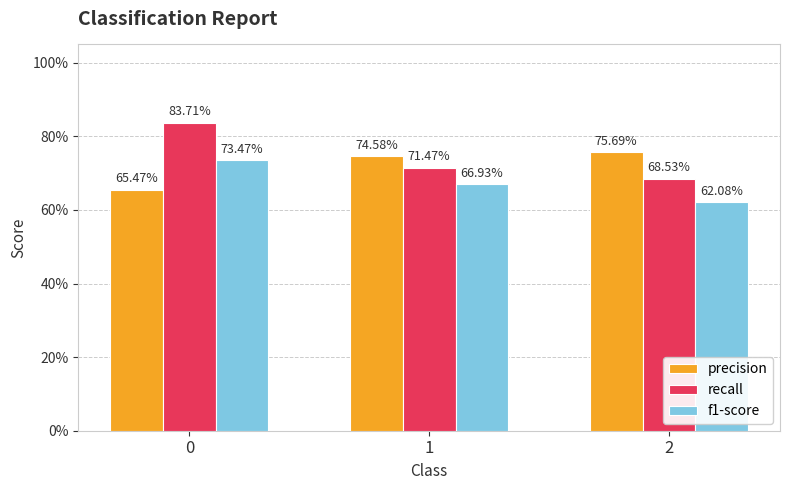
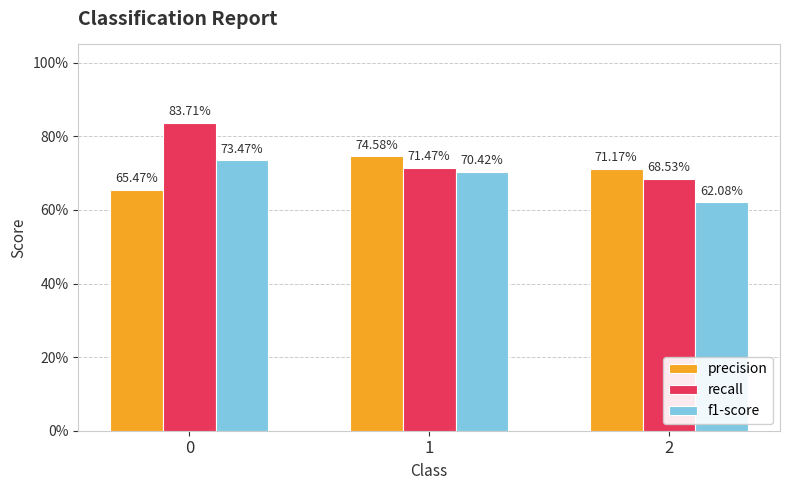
f1-score, 1: 66.93% -> 70.42%
precision, 2: 75.69% -> 71.17%
